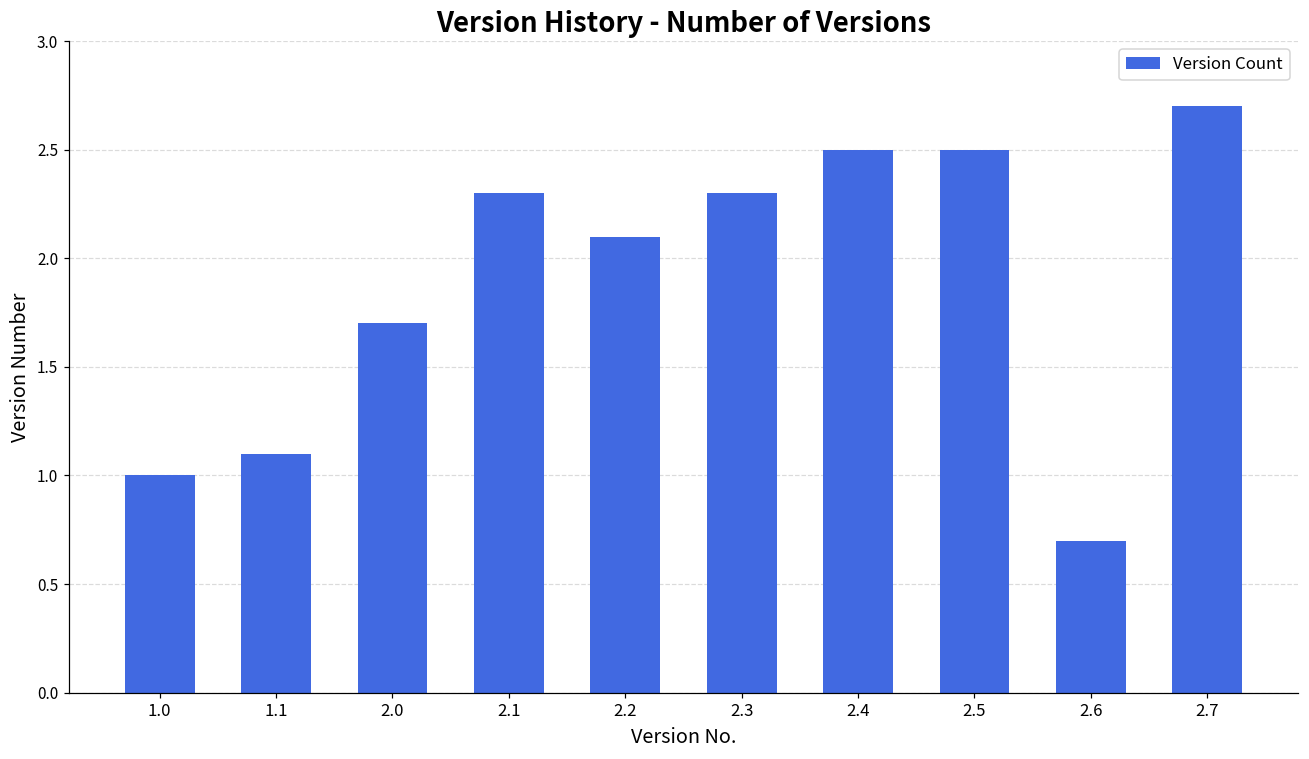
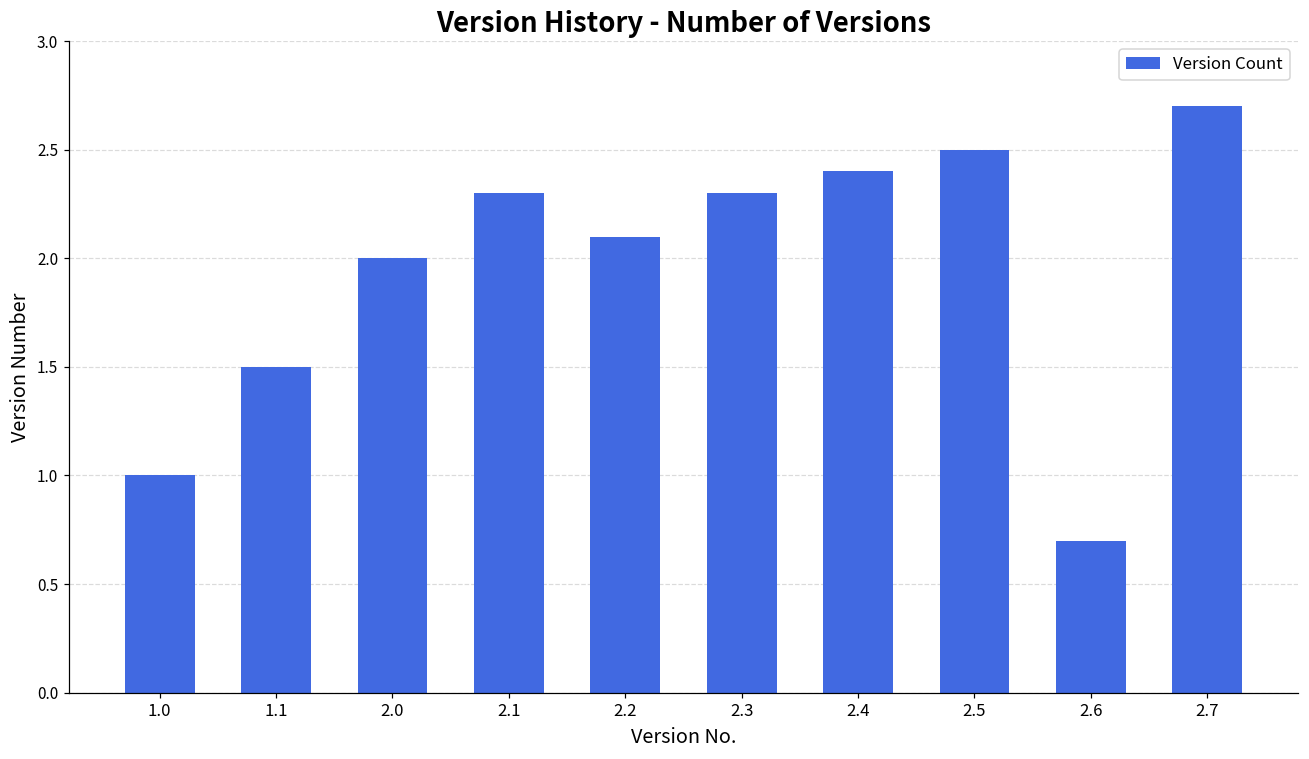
1.1: 1.1 -> 1.5
2.0: 1.7 -> 2.0
2.4: 2.5 -> 2.4
